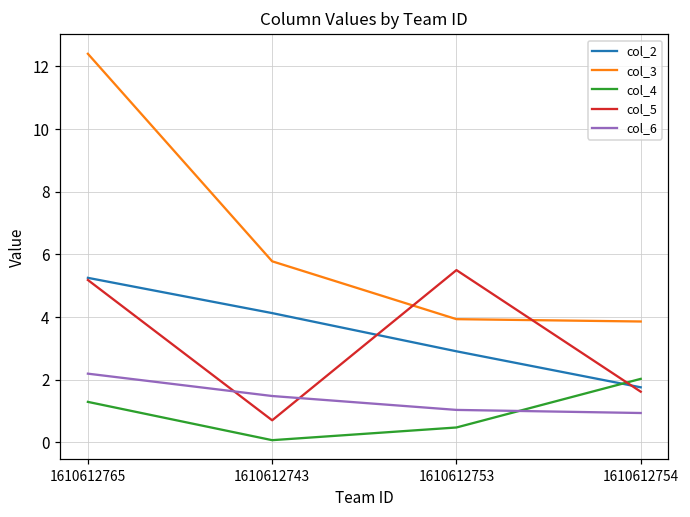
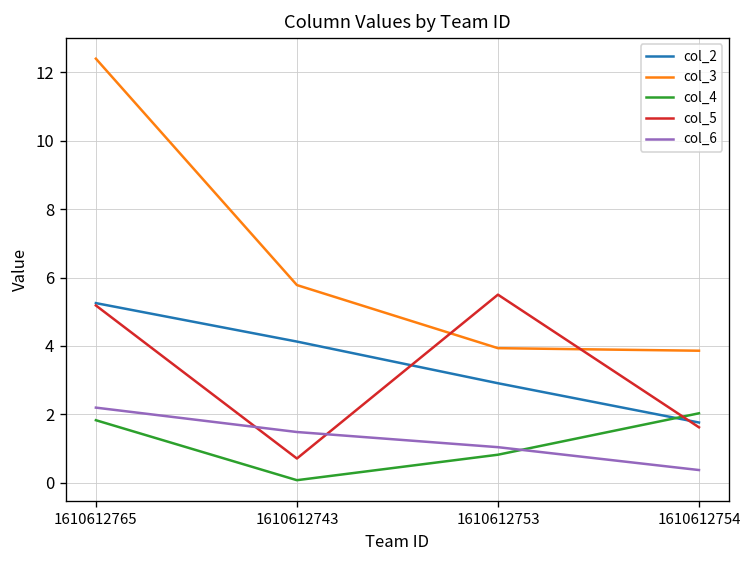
col_4, 1610612765: 1.3 -> 1.8
col_4, 1610612753: 0.5 -> 0.8
col_6, 1610612754: 0.9 -> 0.4
